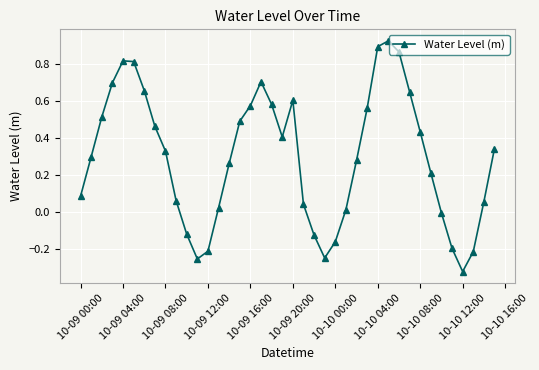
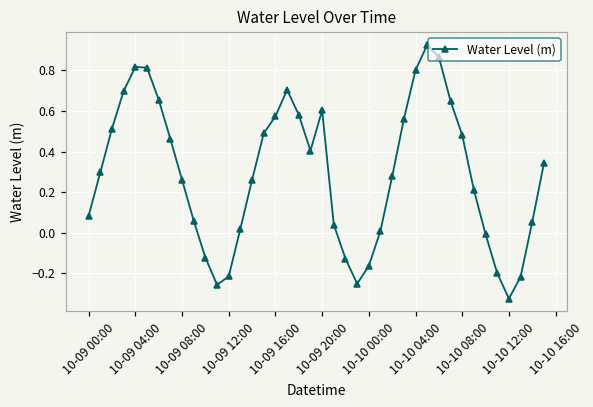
10-09 08:00: 0.33 -> 0.26
10-10 04:00: 0.89 -> 0.80
10-10 08:00: 0.43 -> 0.48
